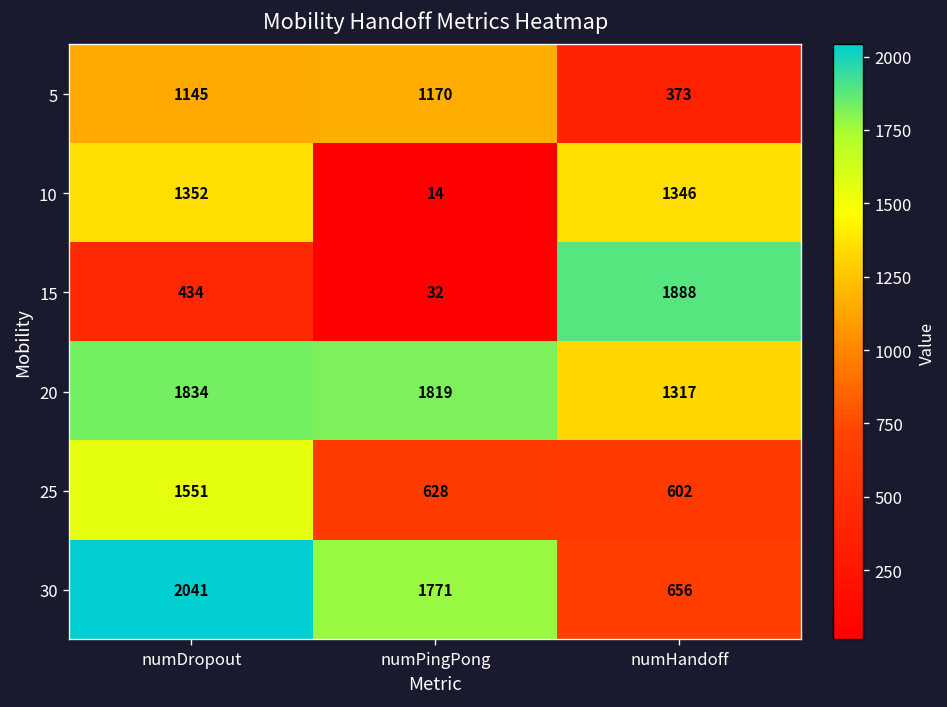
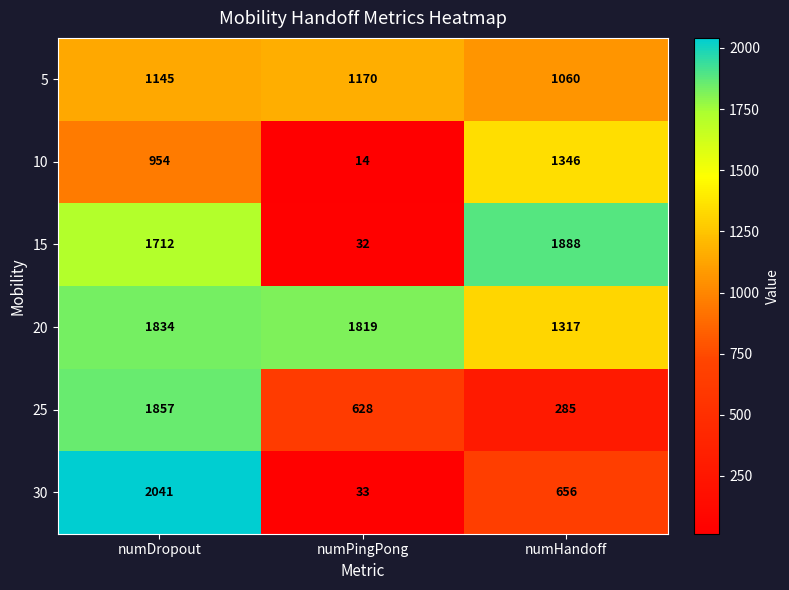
5, numHandoff: 373 -> 1060
10, numDropout: 1352 -> 954
15, numDropout: 434 -> 1712
25, numDropout: 1551 -> 1857
25, numHandoff: 602 -> 285
30, numPingPong: 1771 -> 33
